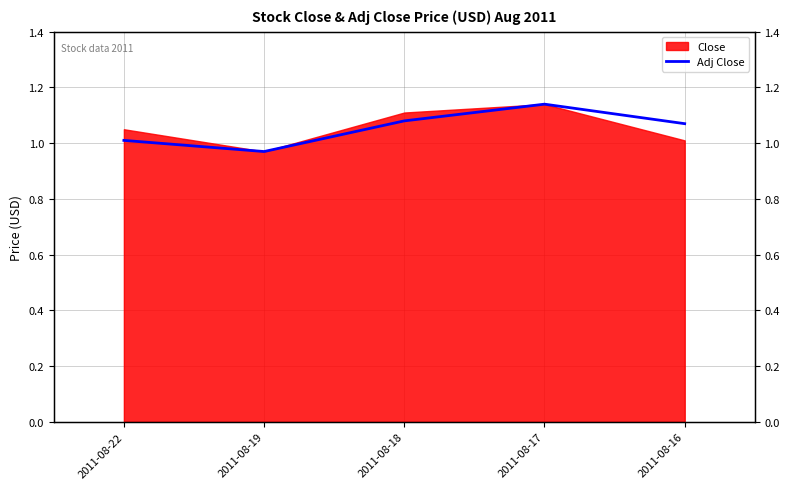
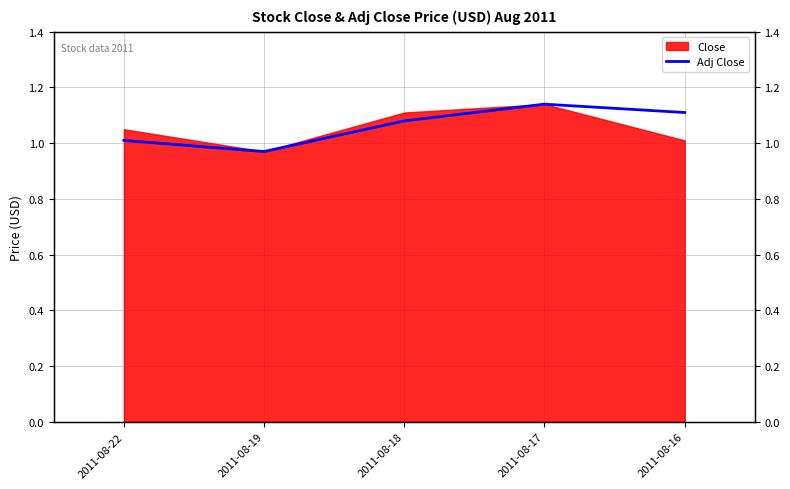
Adj Close, 2011-08-16: 1.07 -> 1.11
